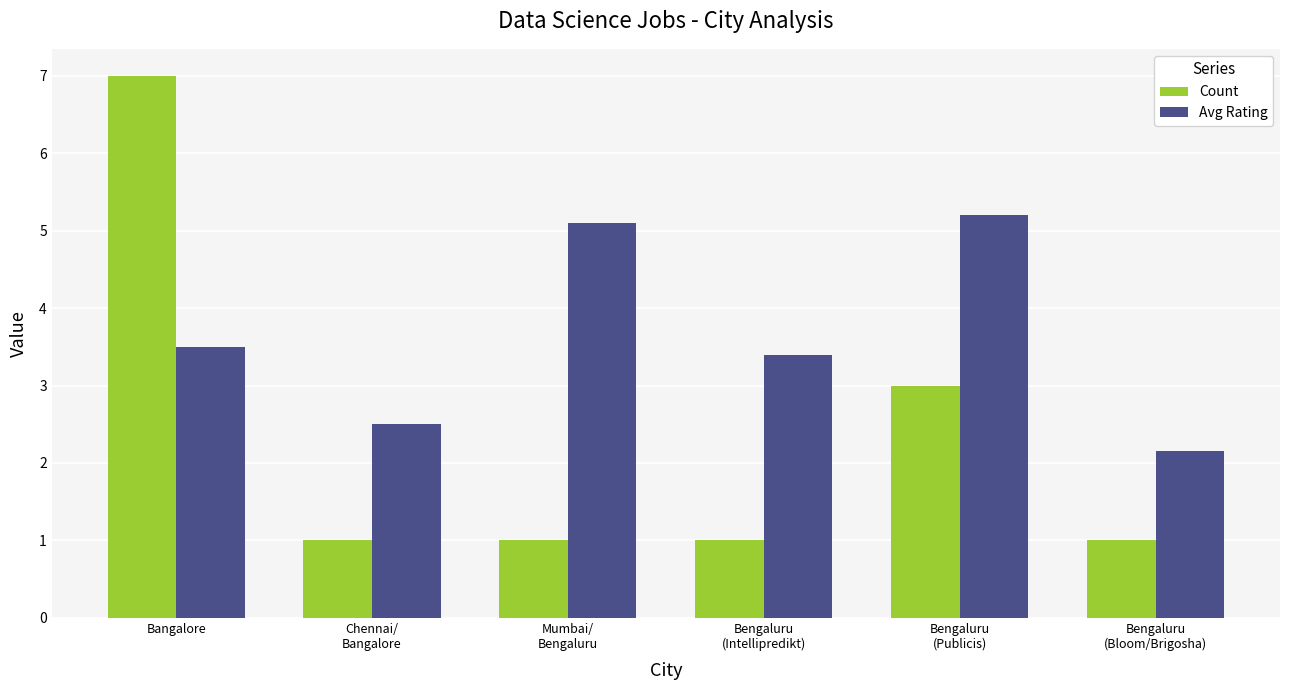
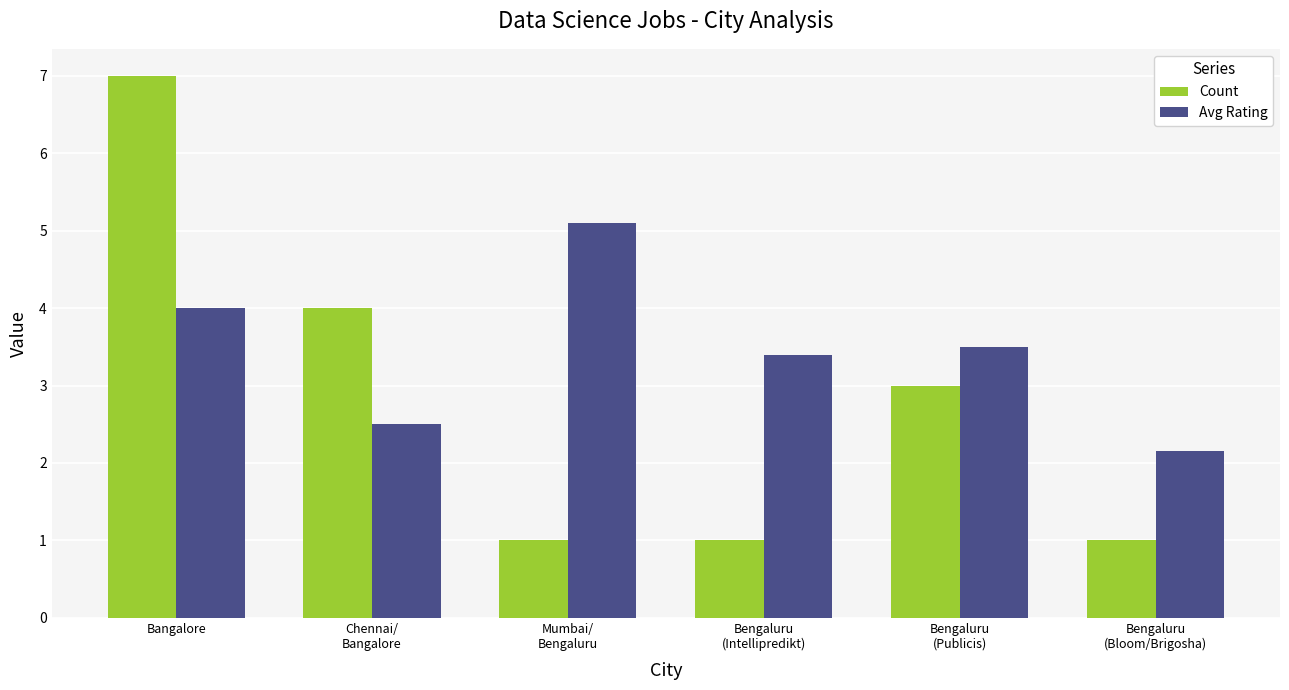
Avg Rating, Bangalore: 3.5 -> 4.0
Count, Chennai/ Bangalore: 1 -> 4
Avg Rating, Bengaluru (Publicis): 5.2 -> 3.5
